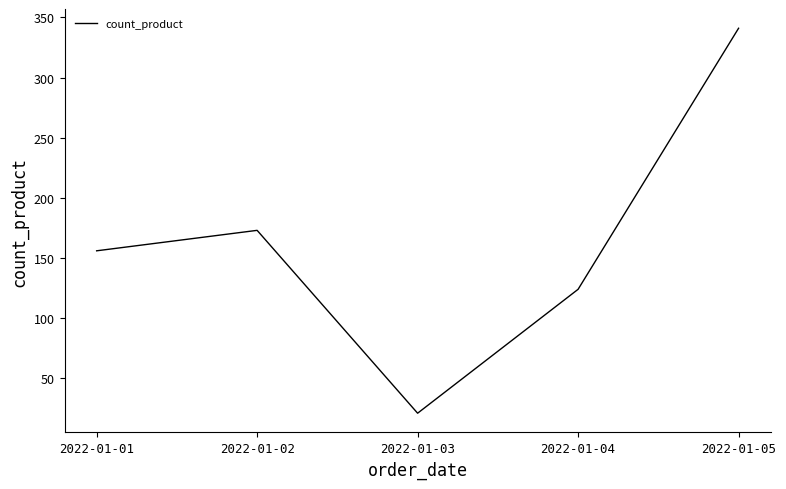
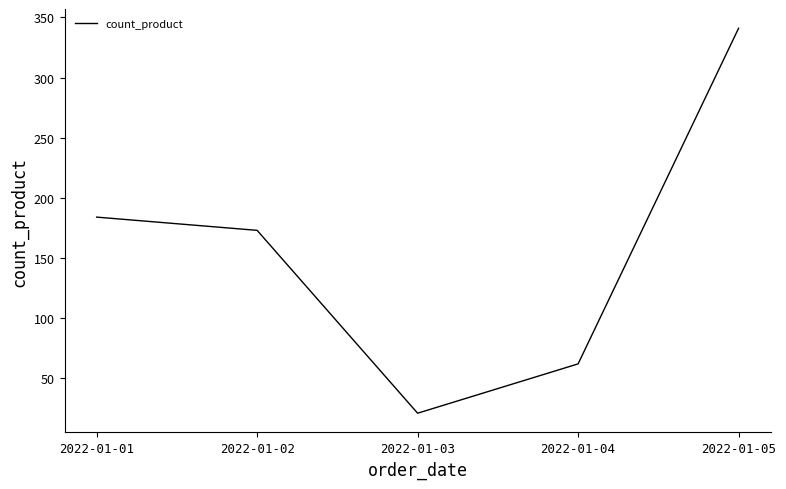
2022-01-01: 156 -> 184
2022-01-04: 124 -> 62
